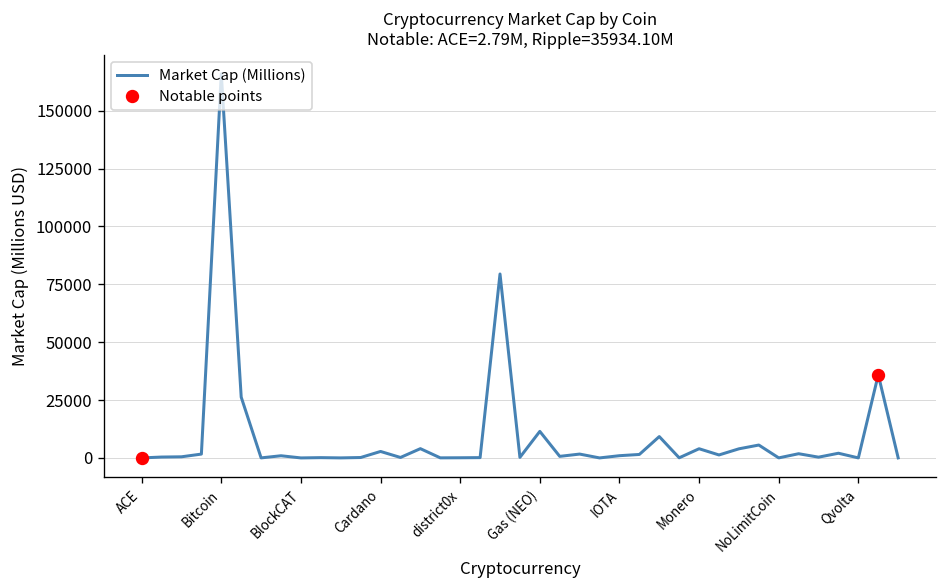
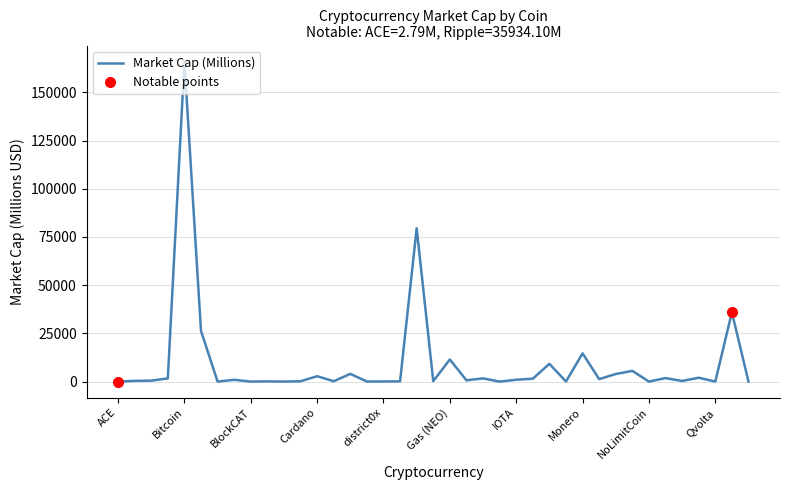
Market Cap (Millions), Monero: 4000 -> 15000
